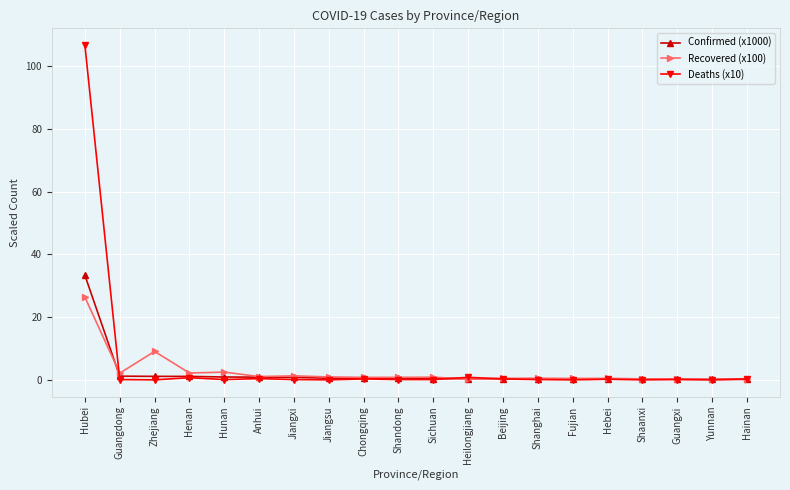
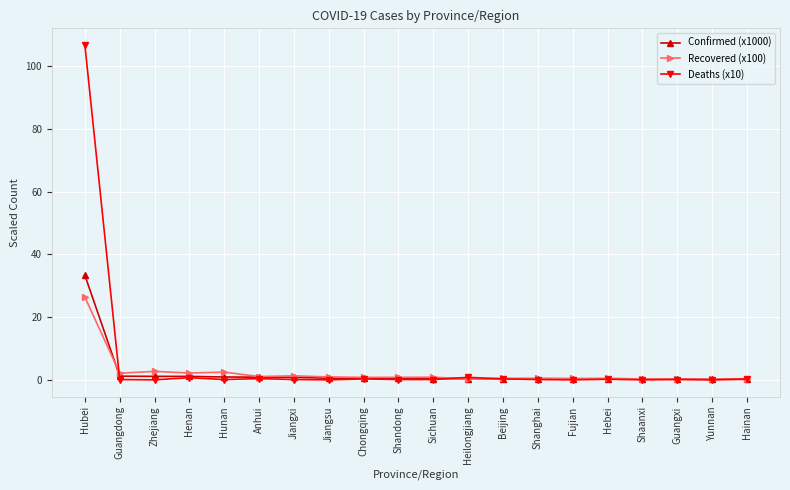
Recovered (x100), Zhejiang: 9 -> 3
